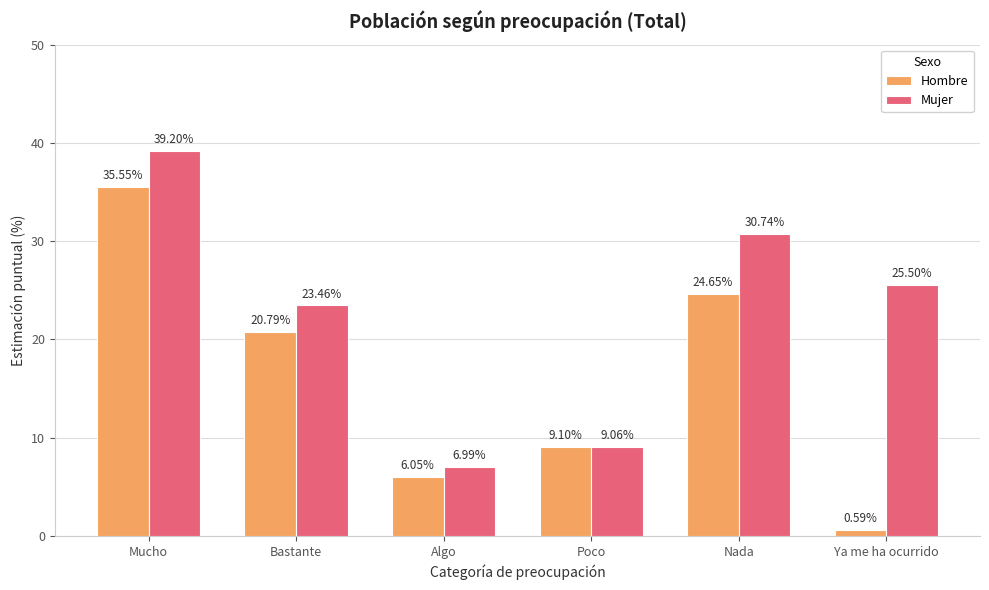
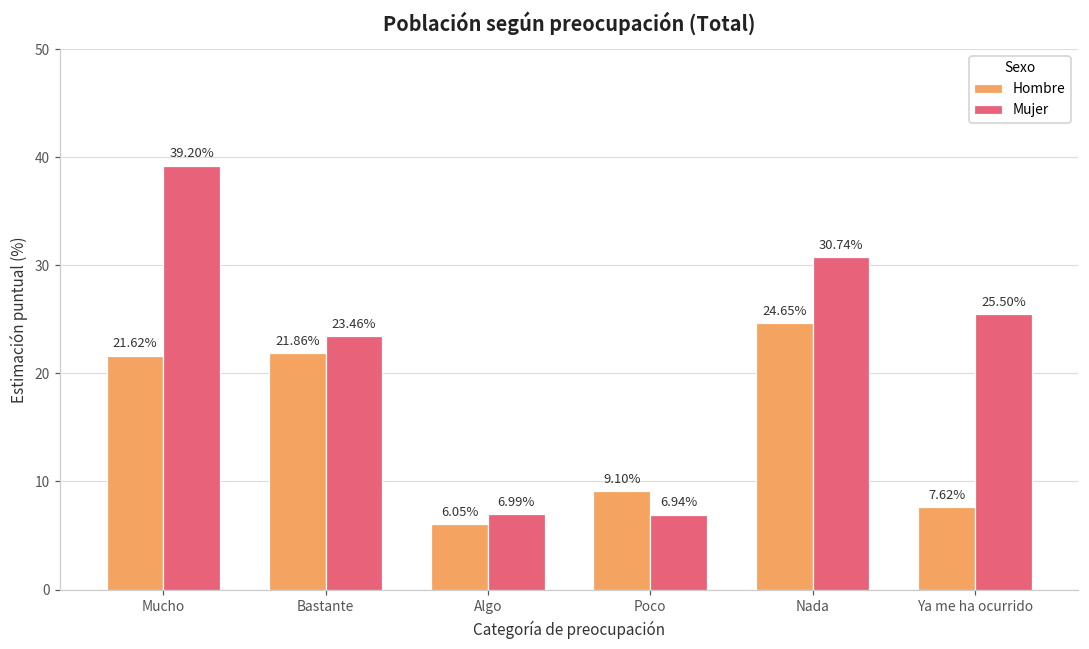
Hombre, Mucho: 35.55% -> 21.62%
Hombre, Bastante: 20.79% -> 21.86%
Mujer, Poco: 9.06% -> 6.94%
Hombre, Ya me ha ocurrido: 0.59% -> 7.62%
